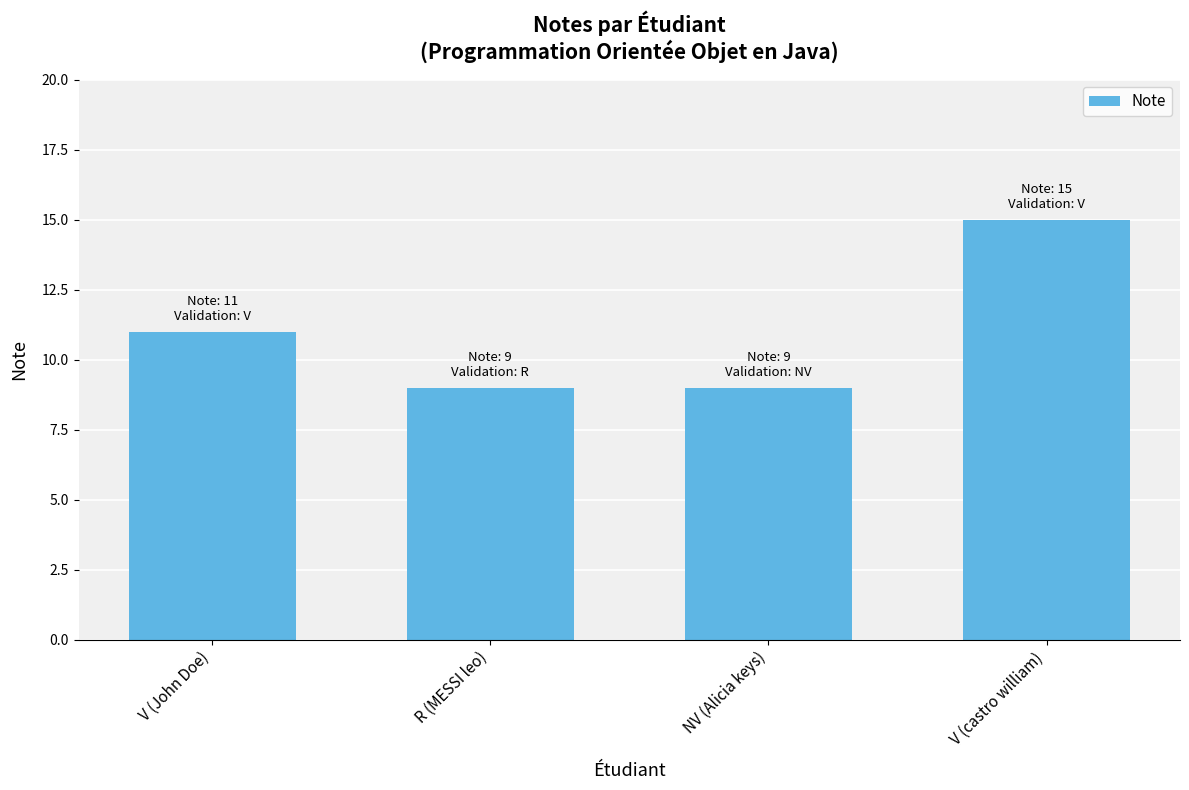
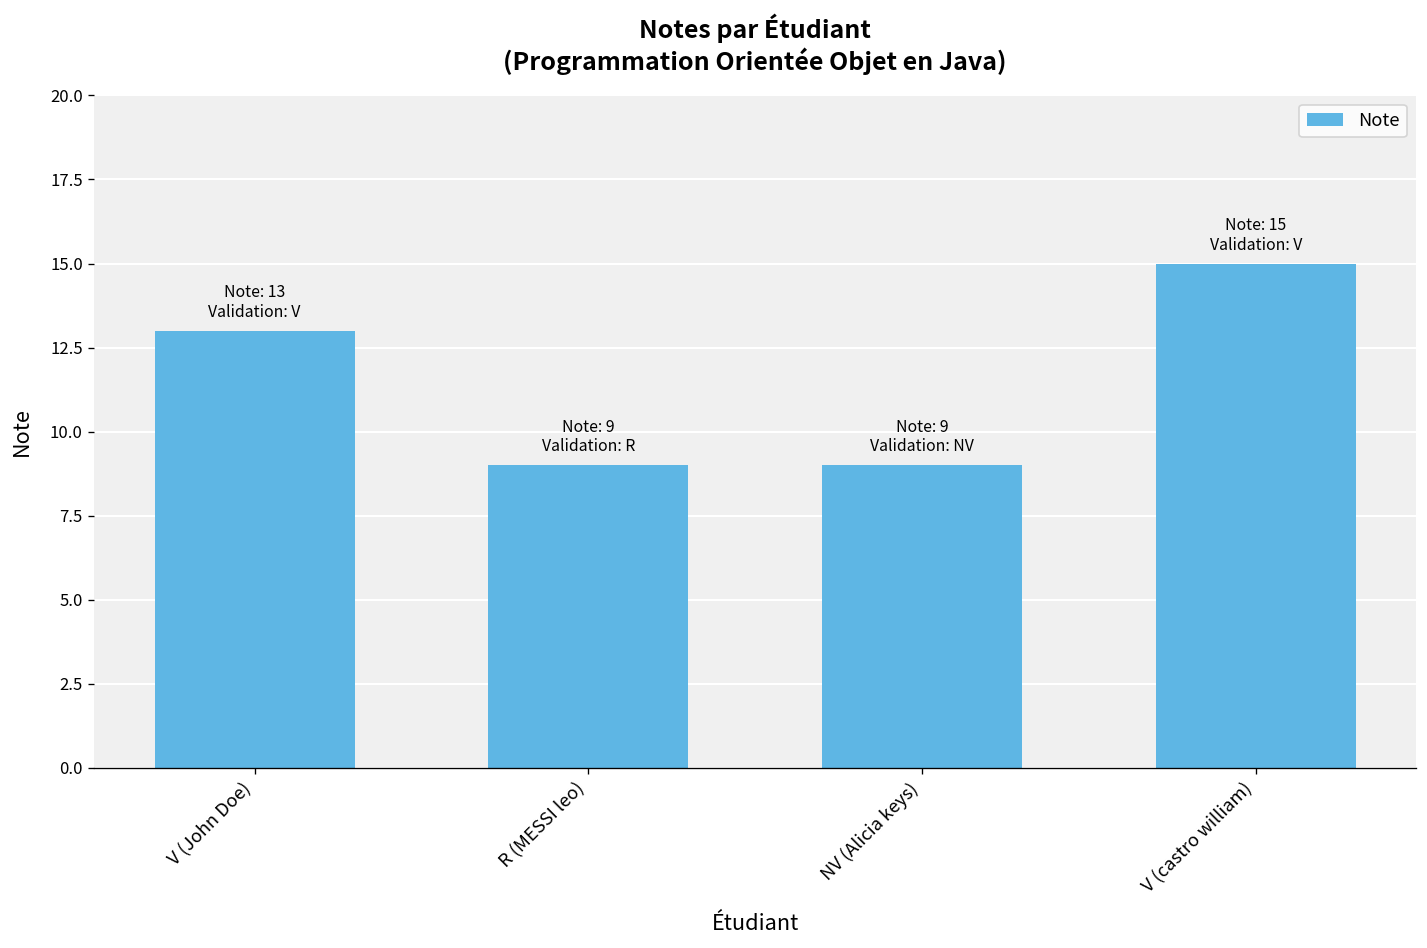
V (John Doe): 11 -> 13
